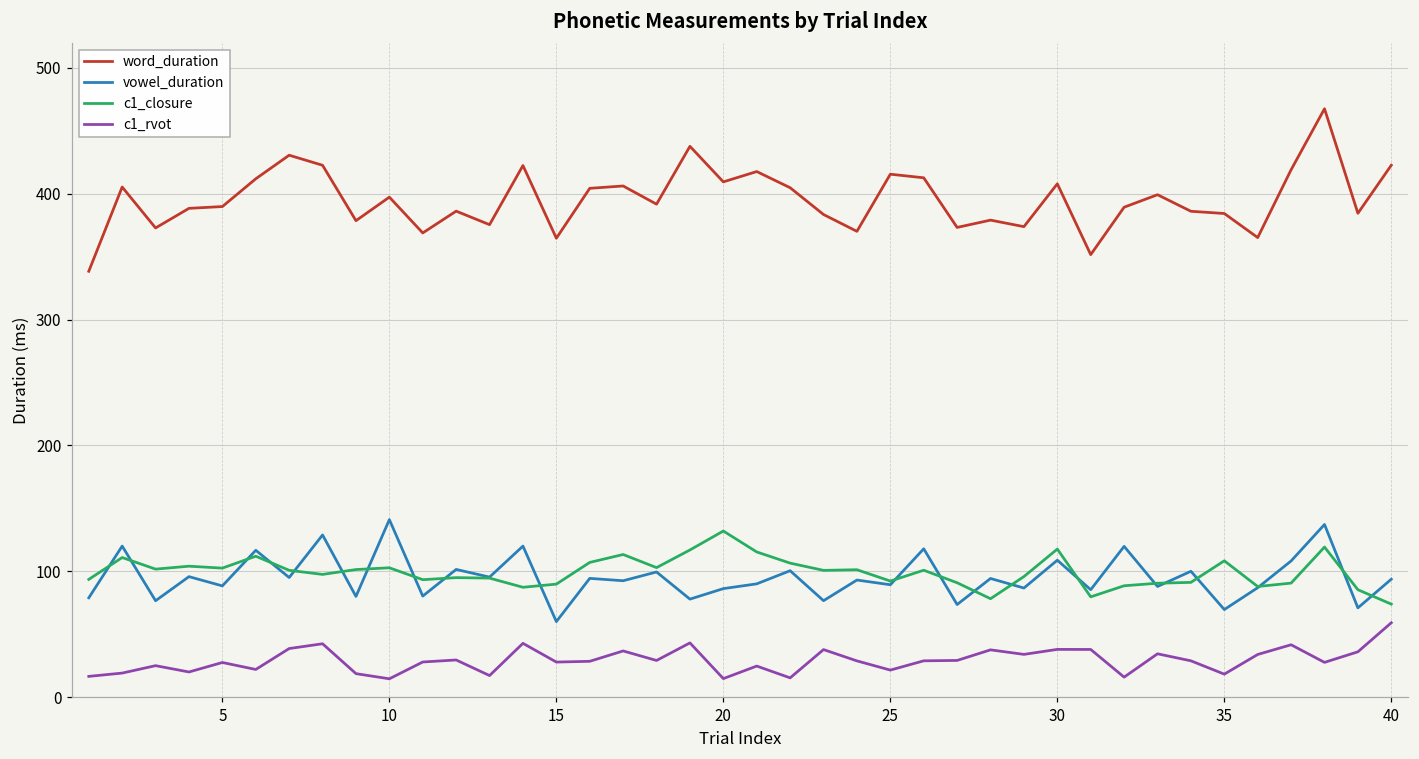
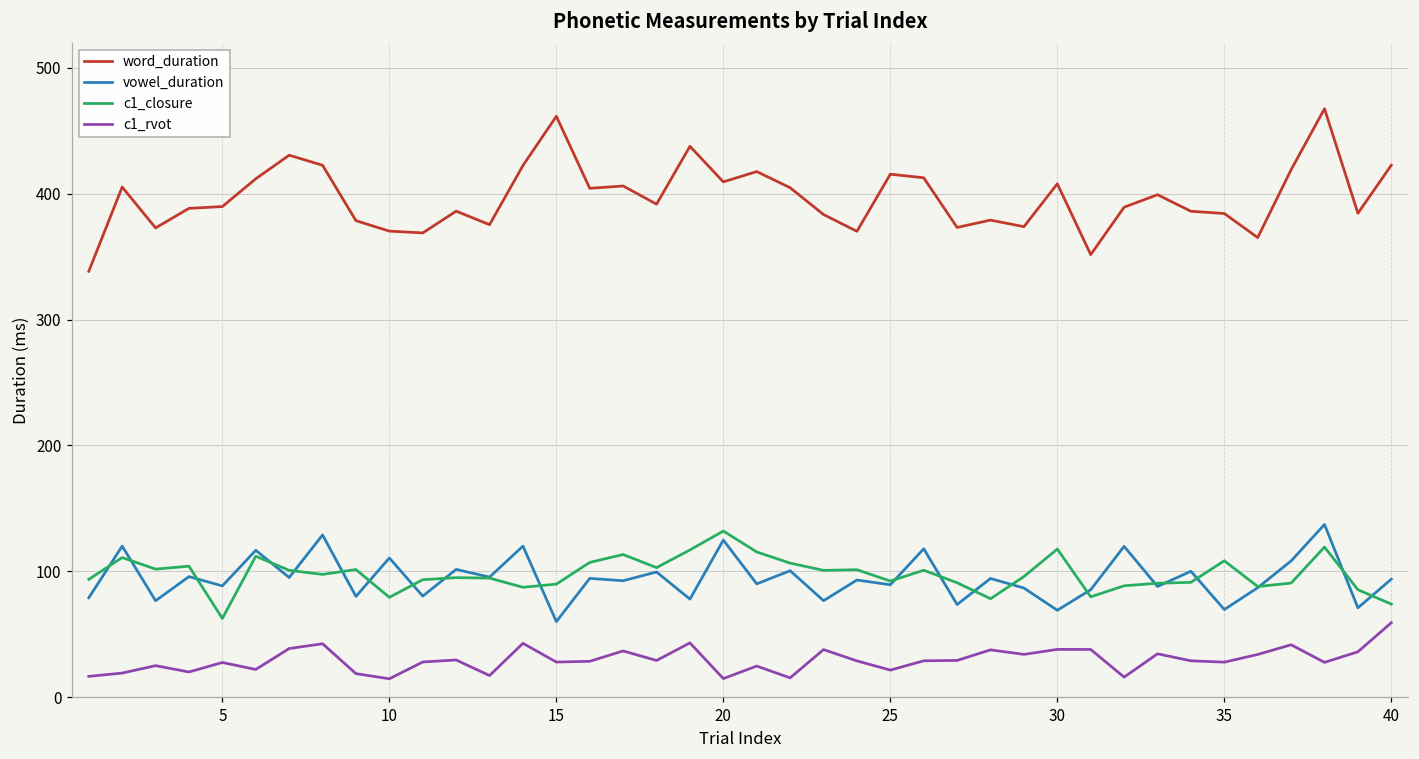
c1_closure, 5: 103 -> 63
word_duration, 10: 397 -> 370
vowel_duration, 10: 141 -> 111
c1_closure, 10: 103 -> 79
word_duration, 15: 365 -> 462
vowel_duration, 20: 86 -> 125
vowel_duration, 30: 109 -> 69
c1_rvot, 35: 18 -> 28
